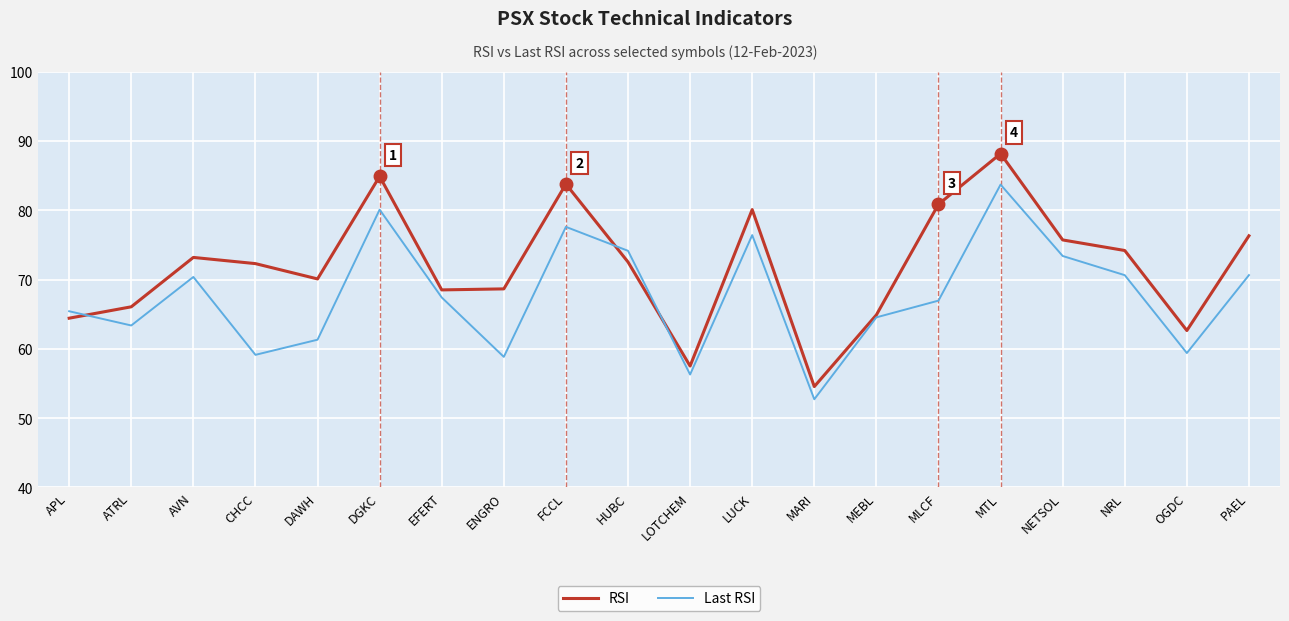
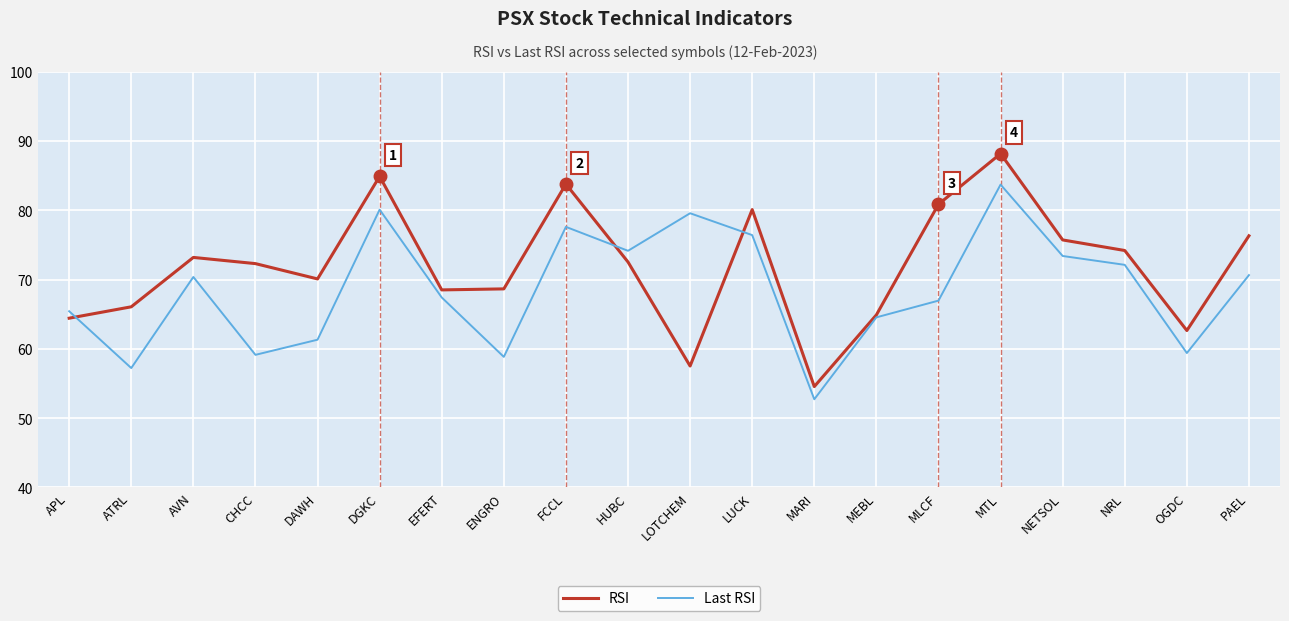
Last RSI, ATRL: 63 -> 57
Last RSI, LOTCHEM: 56 -> 80
Last RSI, NRL: 71 -> 72
